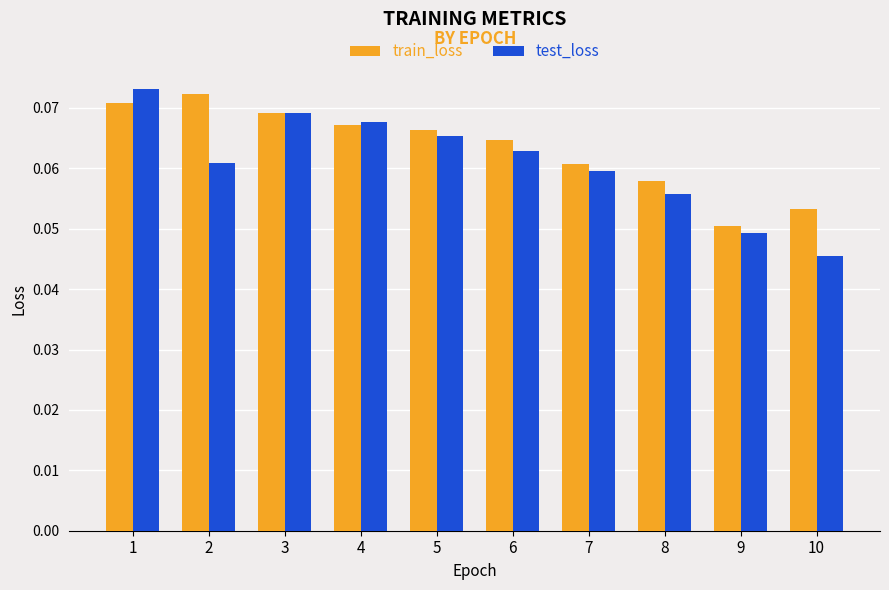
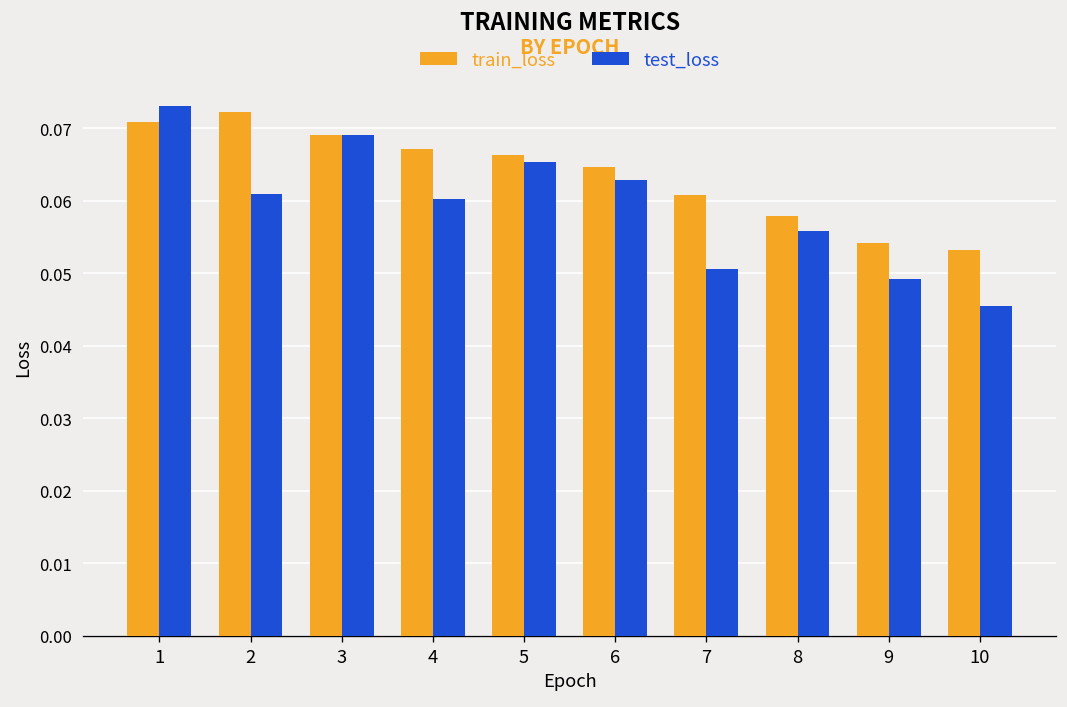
test_loss, 4: 0.068 -> 0.060
test_loss, 7: 0.060 -> 0.051
train_loss, 9: 0.050 -> 0.054
